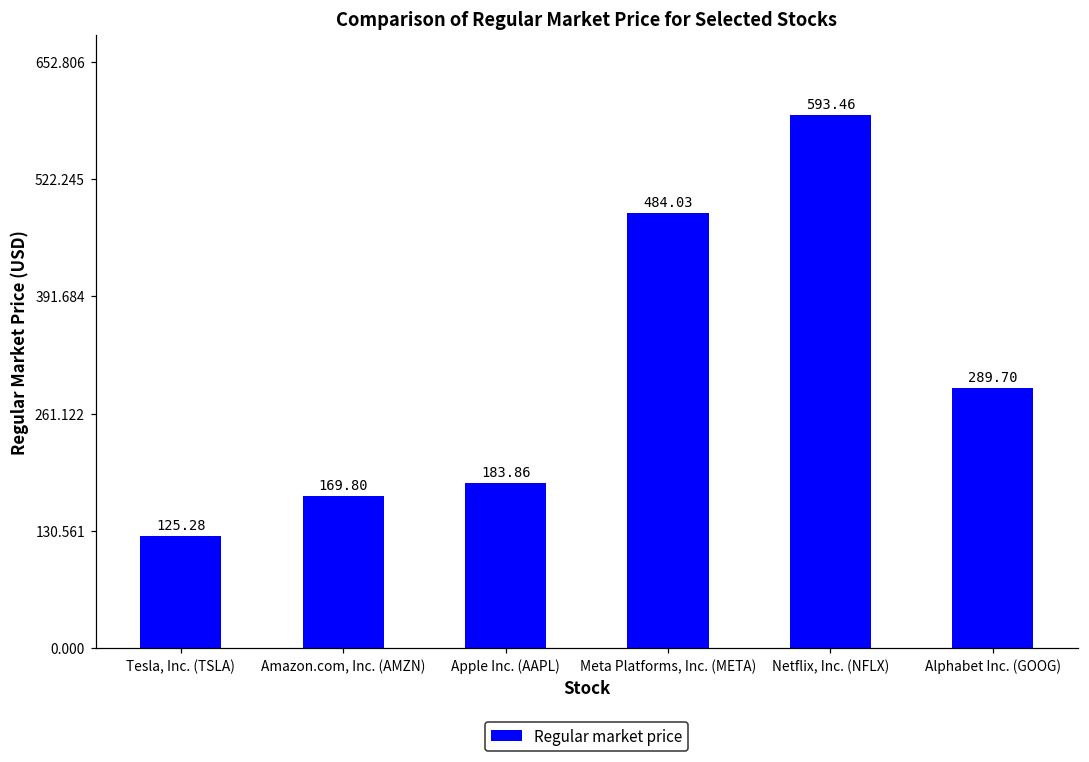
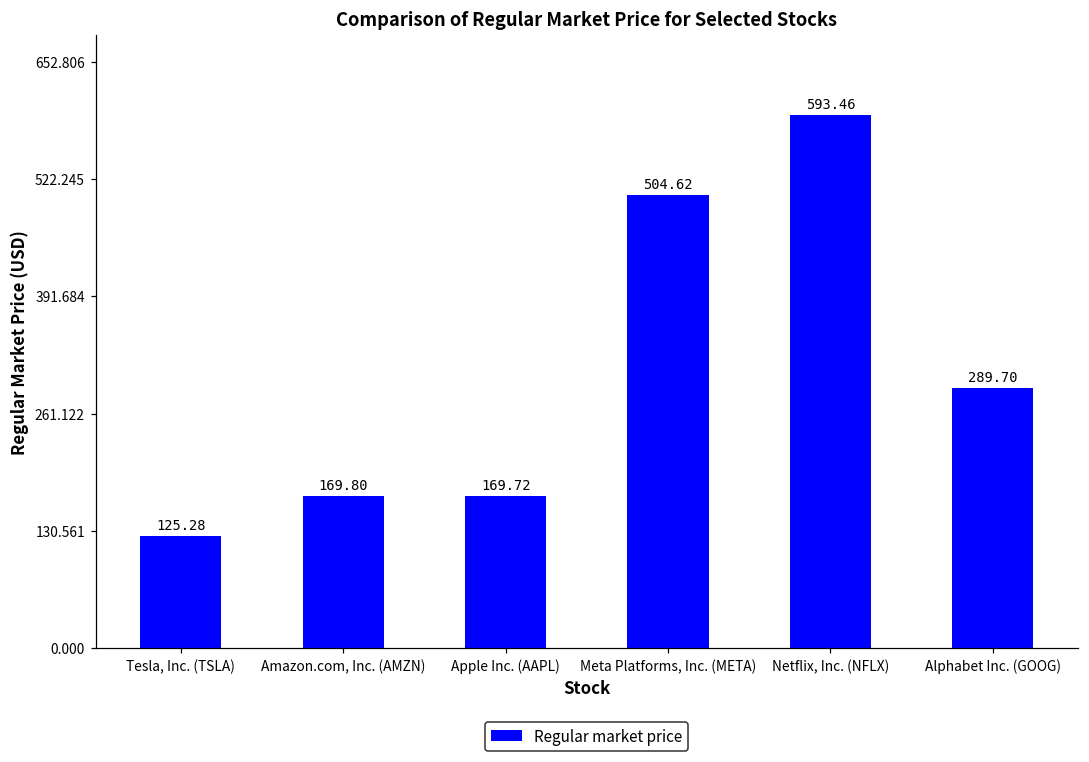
Apple Inc. (AAPL): 183.86 -> 169.72
Meta Platforms, Inc. (META): 484.03 -> 504.62
